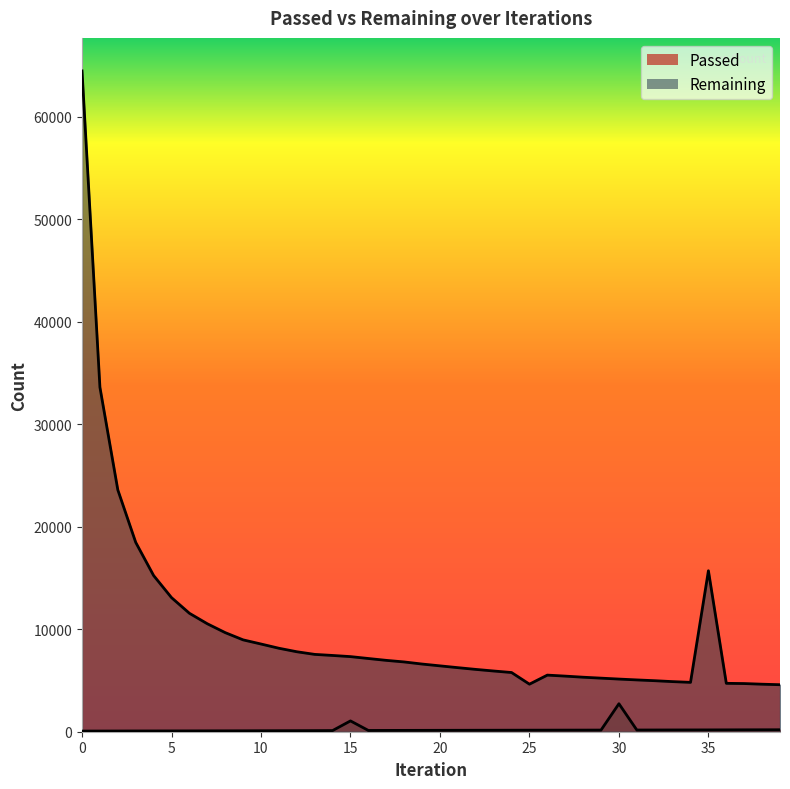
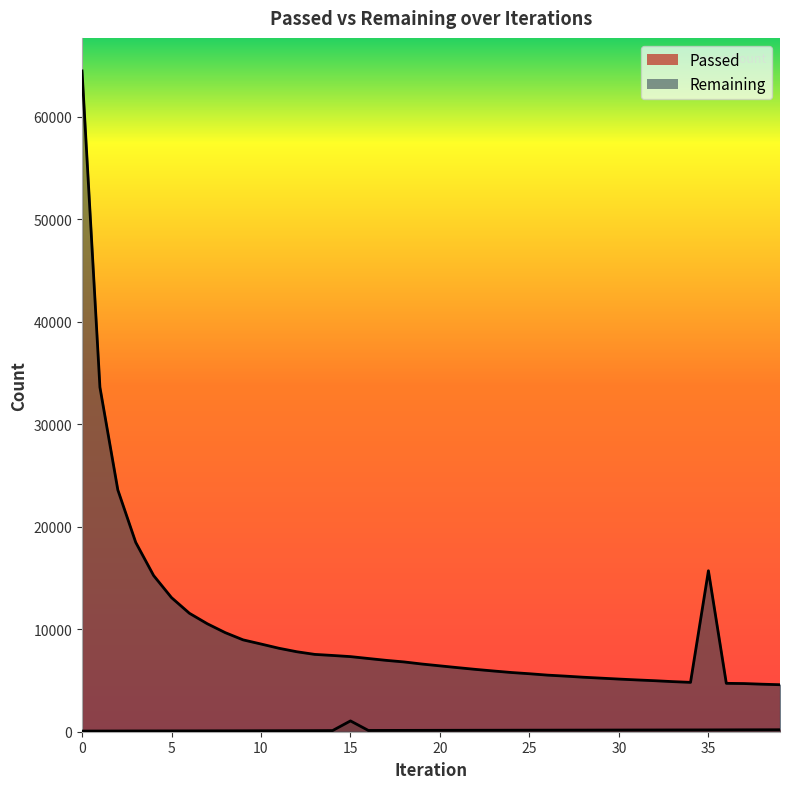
Remaining, 25: 4600 -> 5700
Passed, 30: 2700 -> 200
